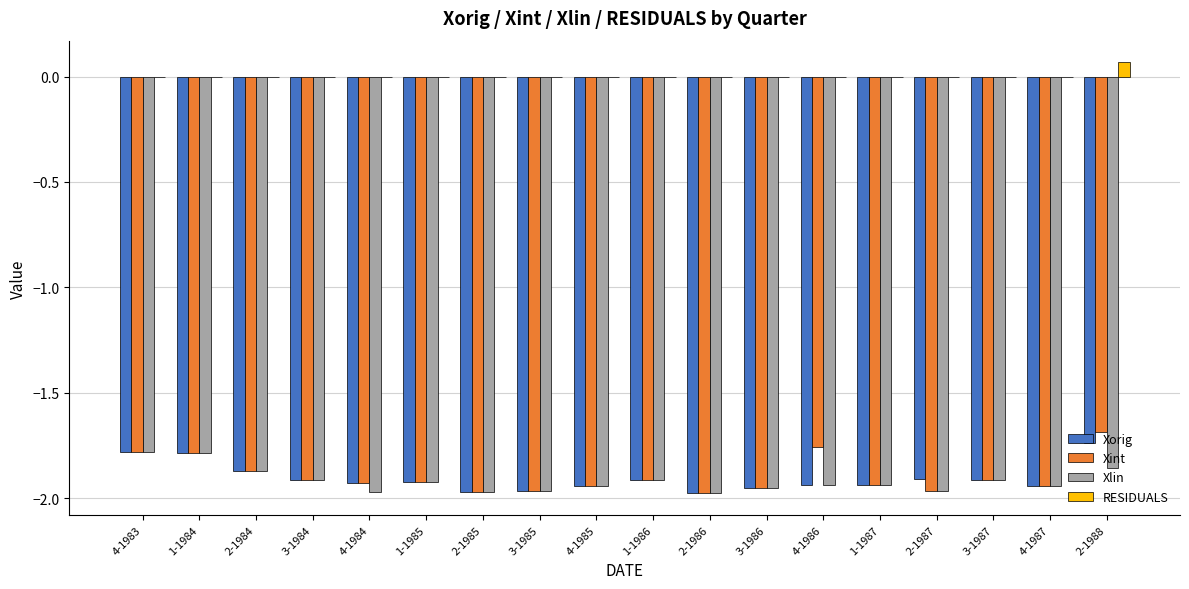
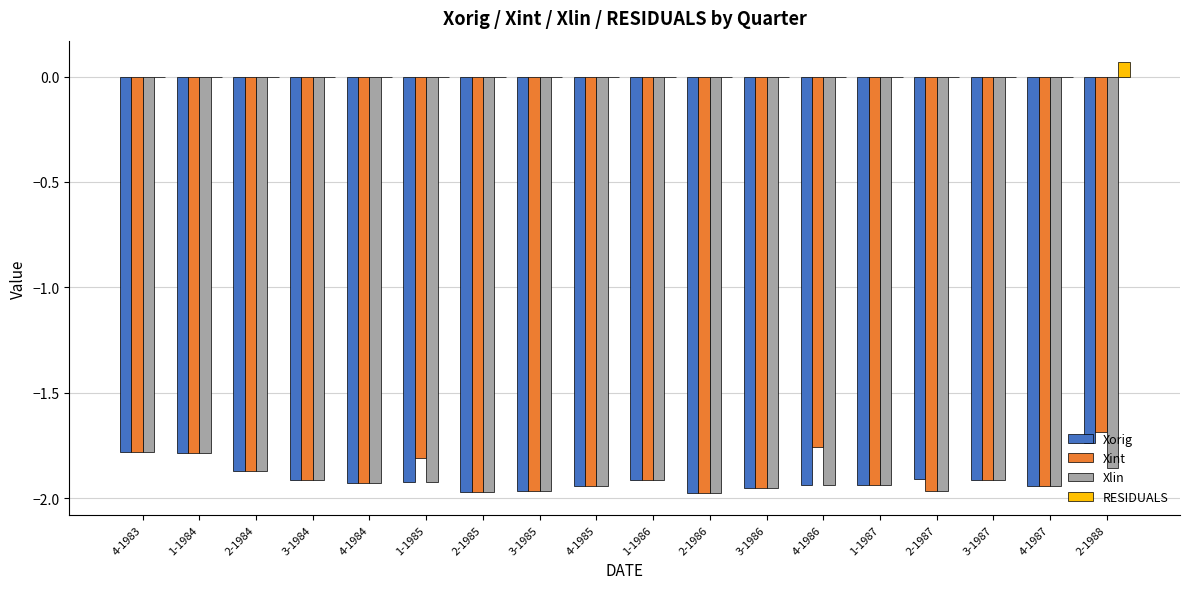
Xlin, 4-1984: -1.97 -> -1.93
Xint, 1-1985: -1.92 -> -1.81
